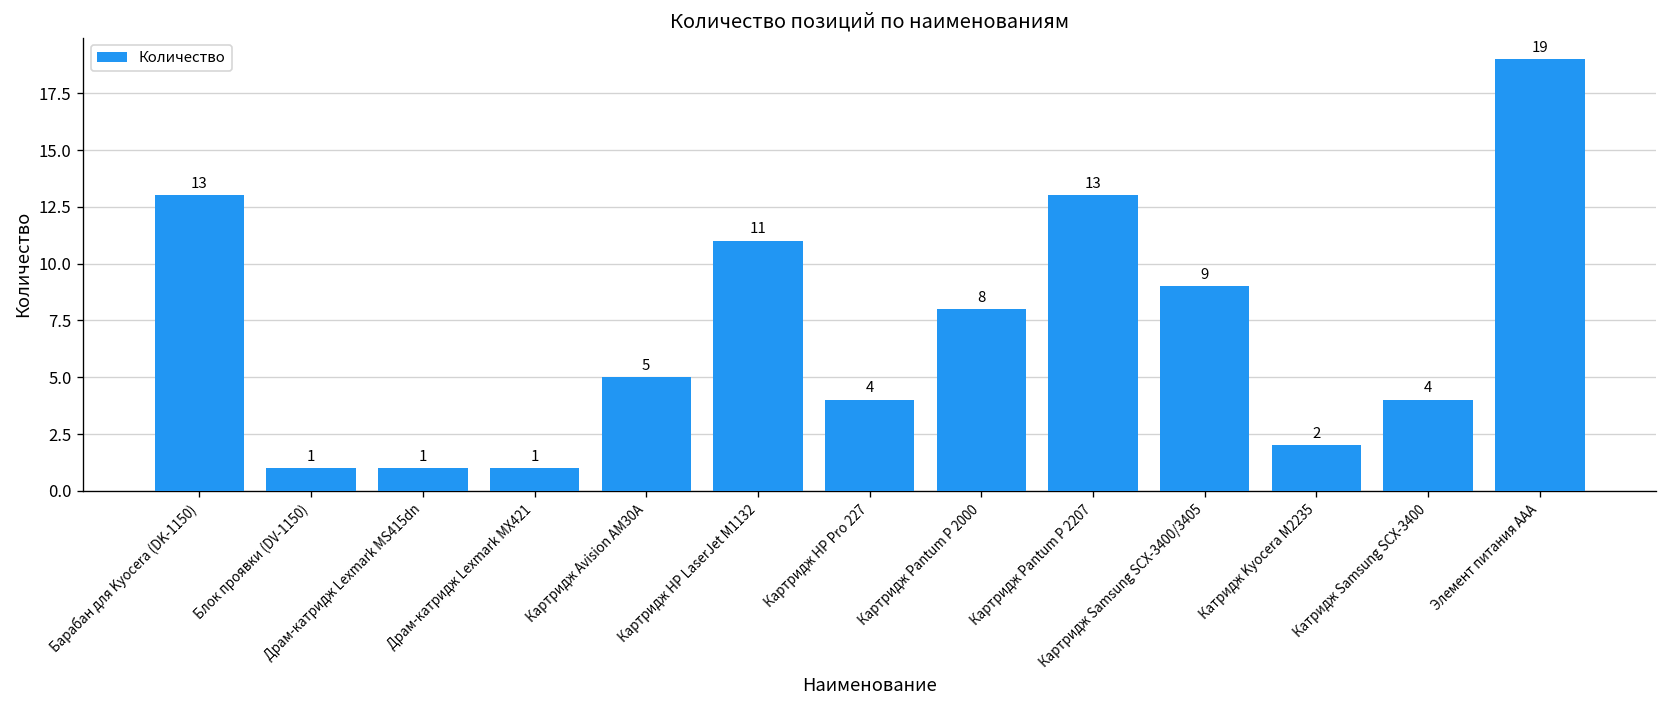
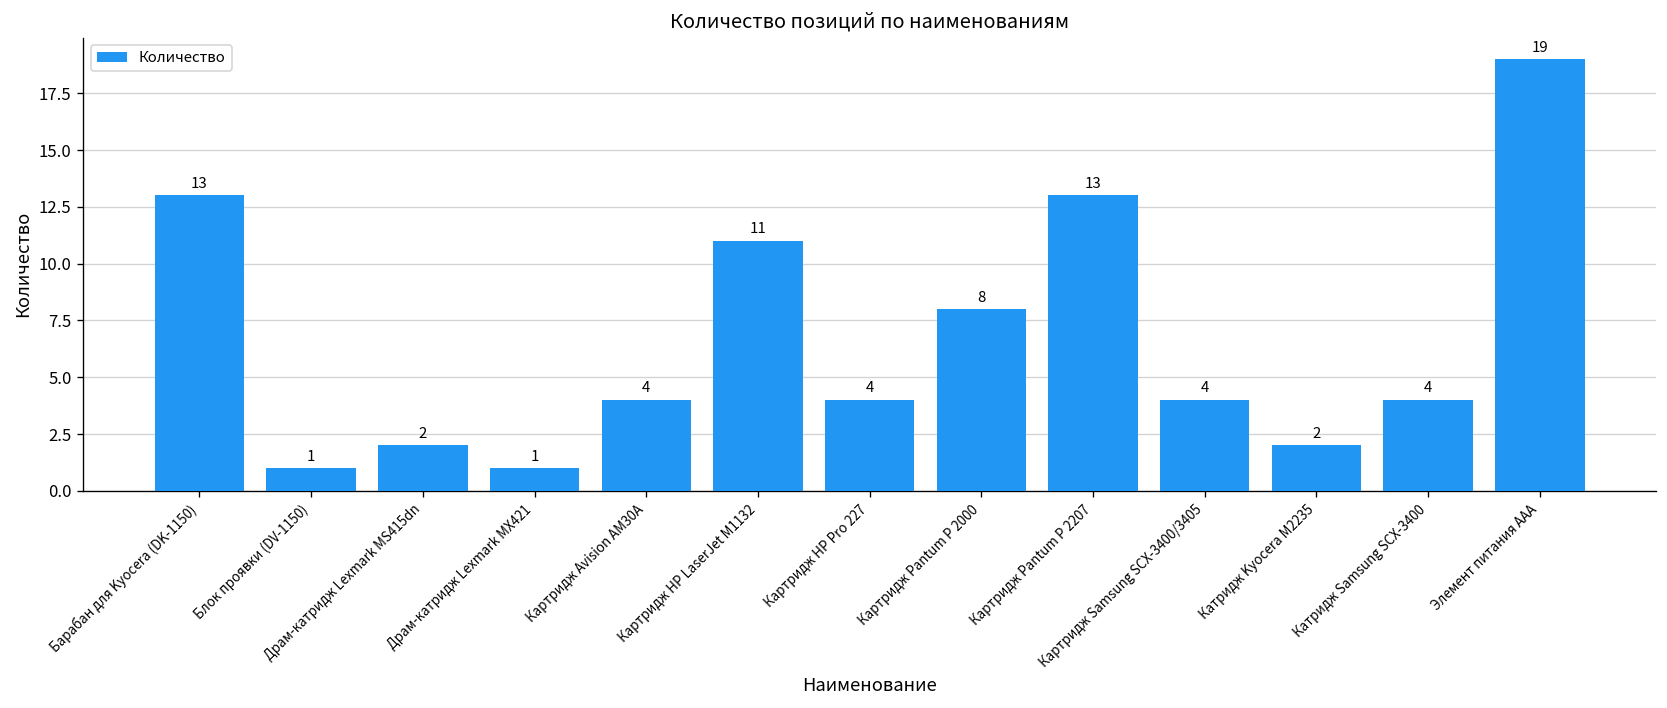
Драм-катридж Lexmark MS415dn: 1 -> 2
Картридж Avision АМ30А: 5 -> 4
Картридж Samsung SCX-3400/3405: 9 -> 4
